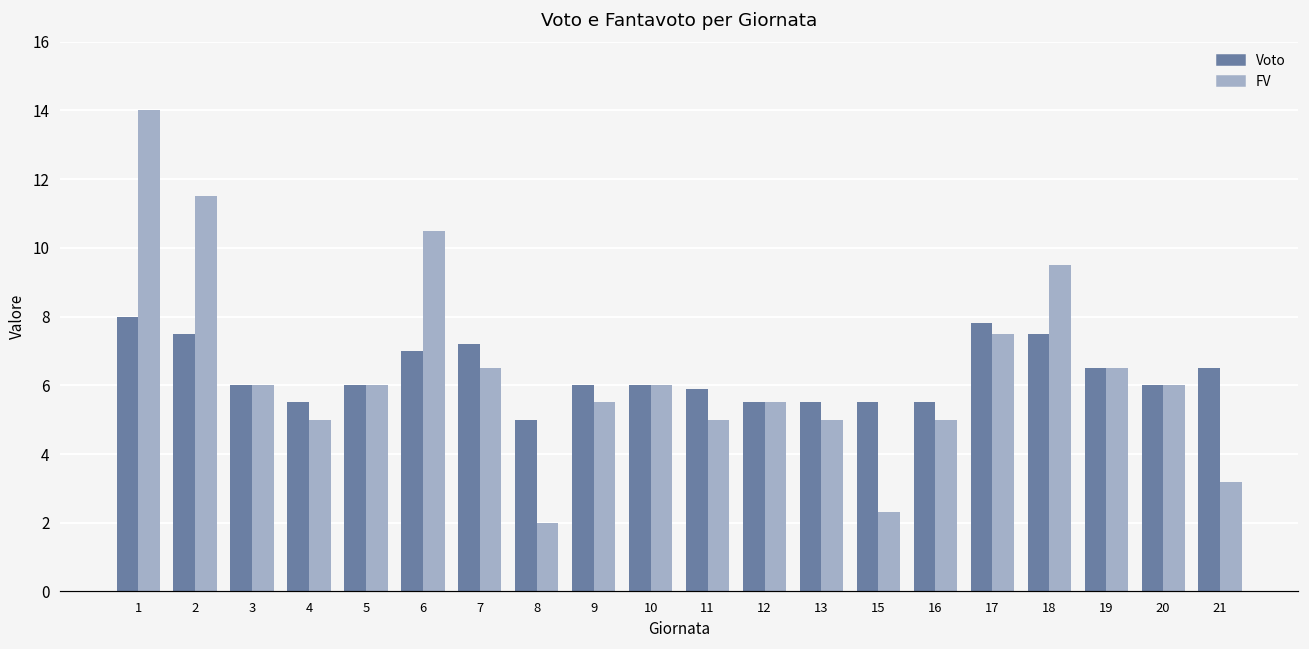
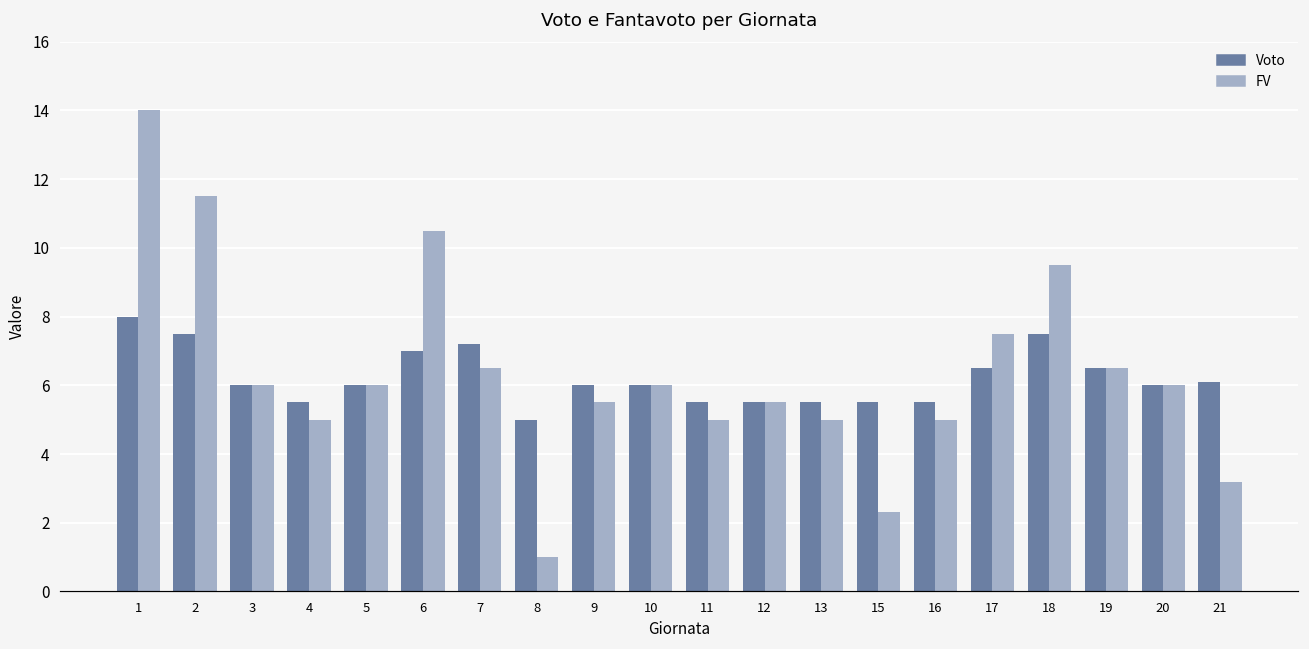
FV, 8: 2 -> 1
Voto, 11: 5.9 -> 5.5
Voto, 17: 7.8 -> 6.5
Voto, 21: 6.5 -> 6.1
